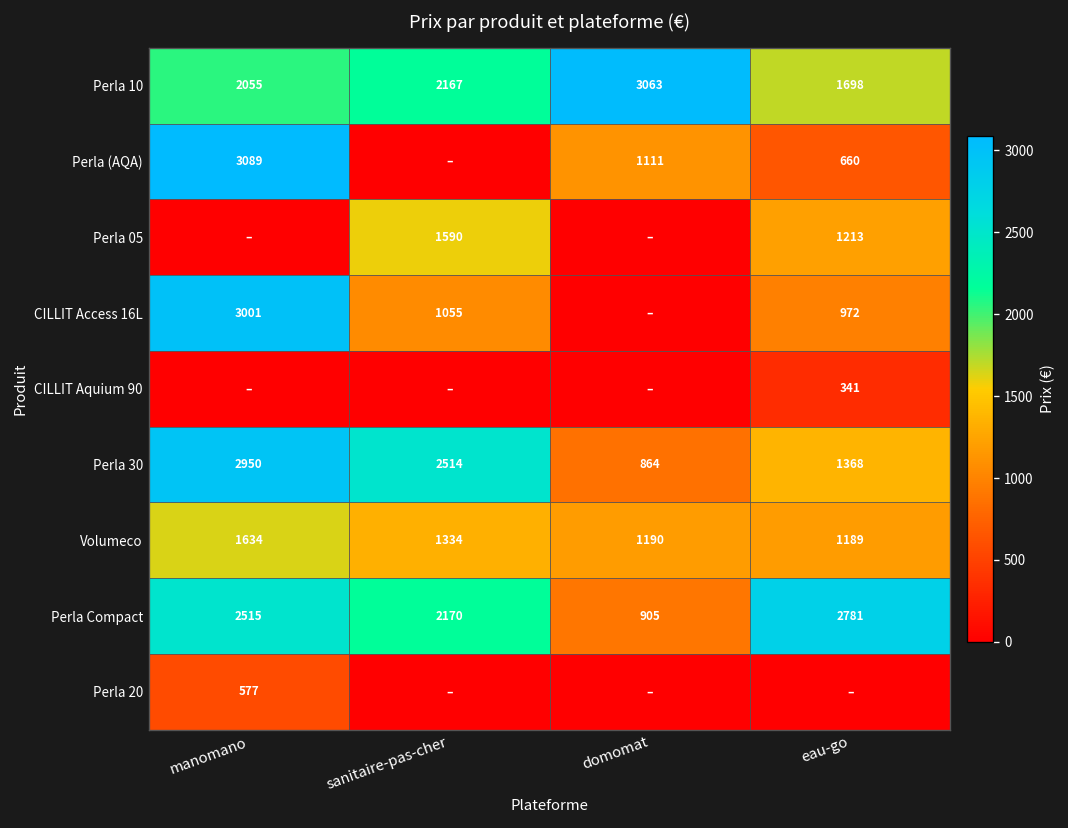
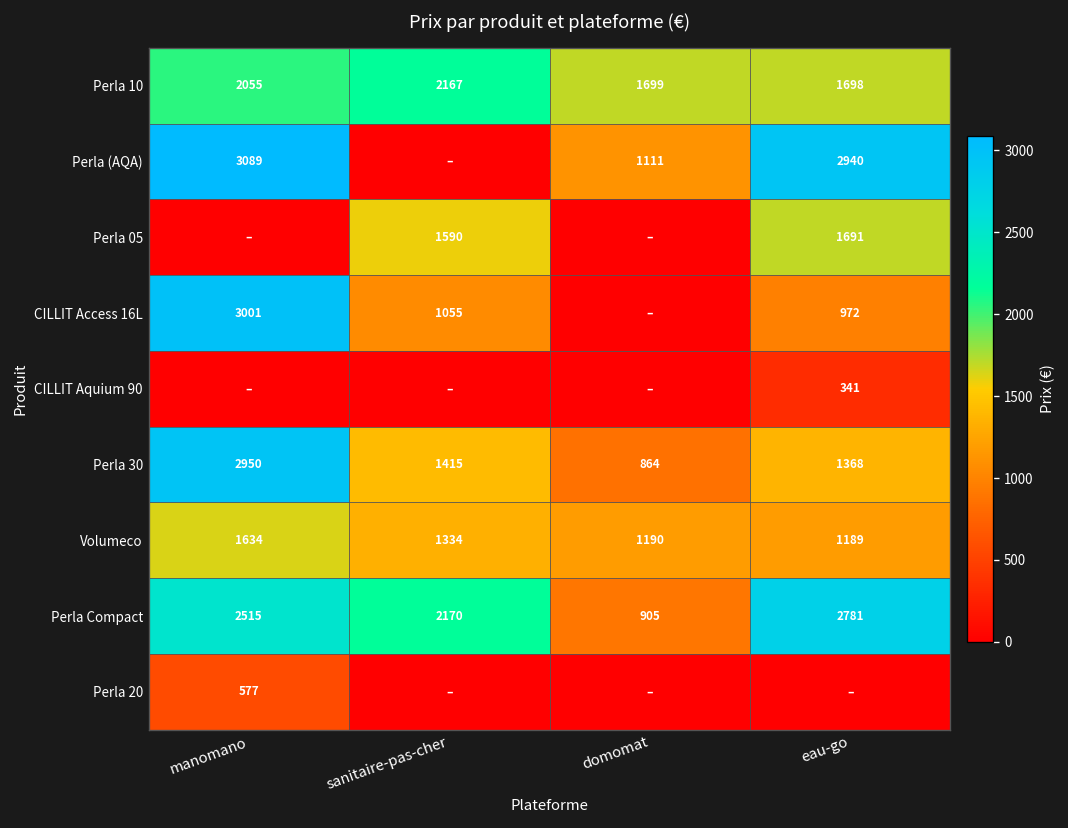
Perla 10, domomat: 3063 -> 1699
Perla (AQA), eau-go: 660 -> 2940
Perla 05, eau-go: 1213 -> 1691
Perla 30, sanitaire-pas-cher: 2514 -> 1415
